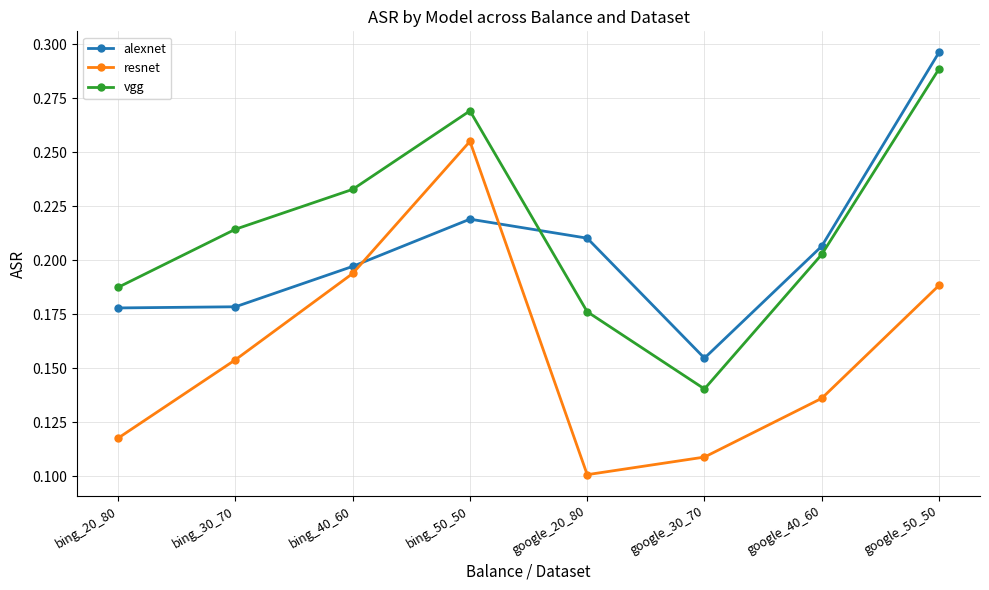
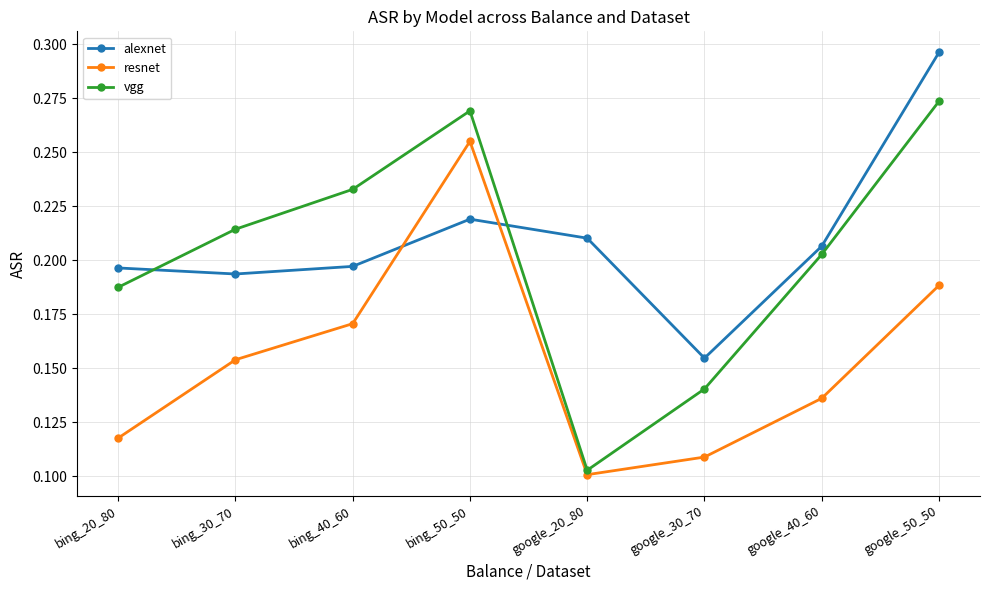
alexnet, bing_20_80: 0.178 -> 0.196
alexnet, bing_30_70: 0.178 -> 0.194
resnet, bing_40_60: 0.194 -> 0.171
vgg, google_20_80: 0.176 -> 0.103
vgg, google_50_50: 0.289 -> 0.274
